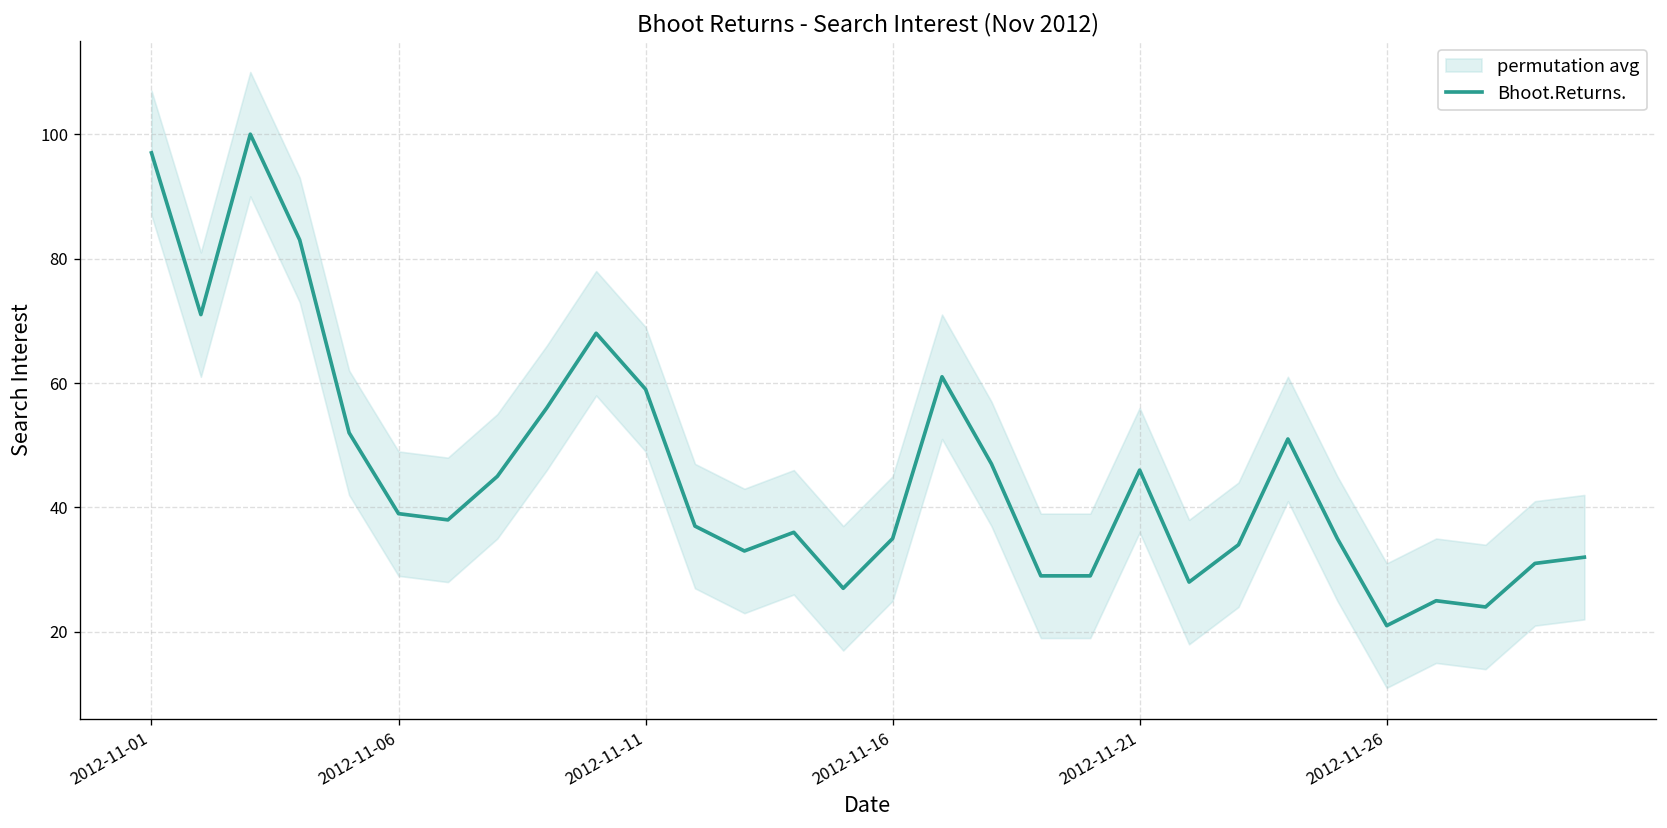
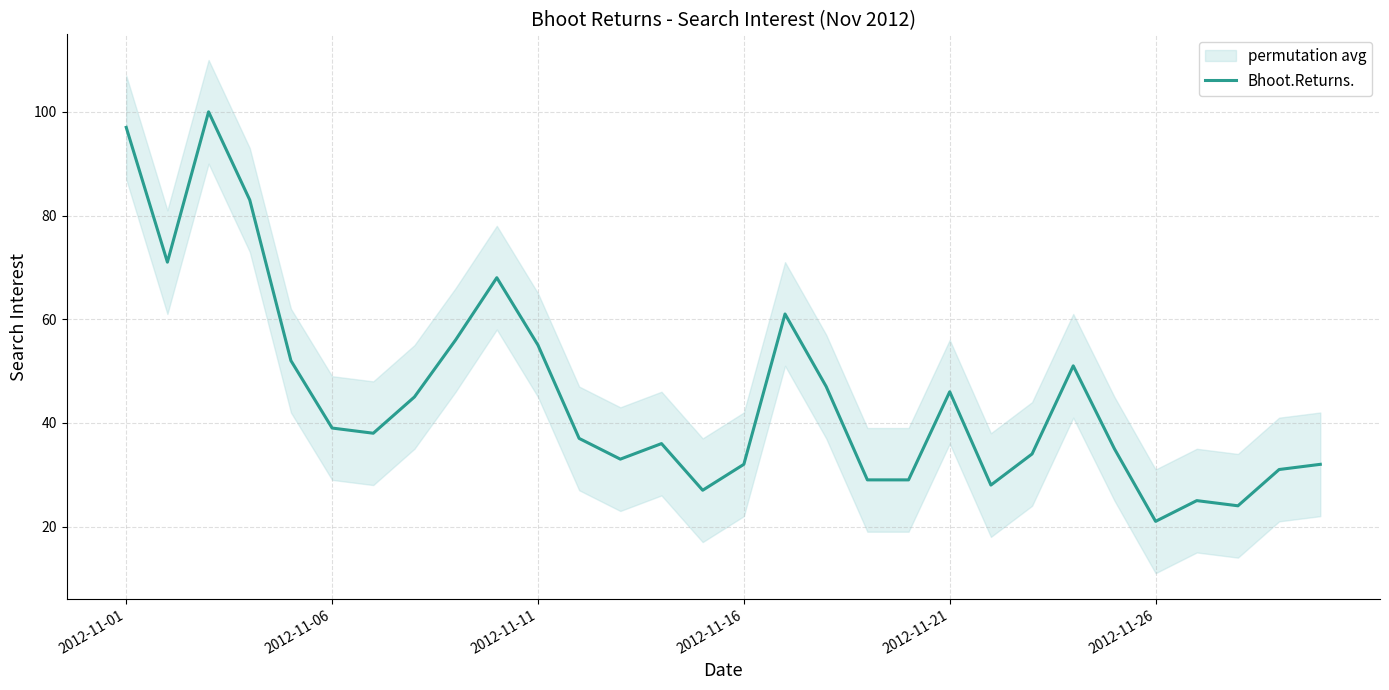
Bhoot.Returns., 2012-11-11: 59 -> 55
Bhoot.Returns., 2012-11-16: 35 -> 32
